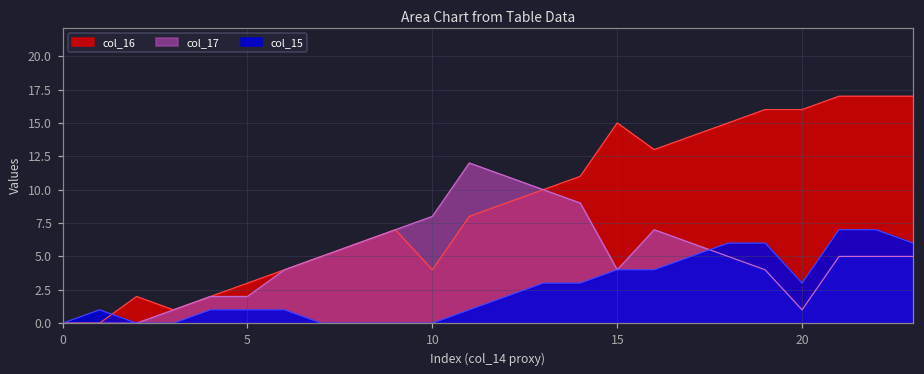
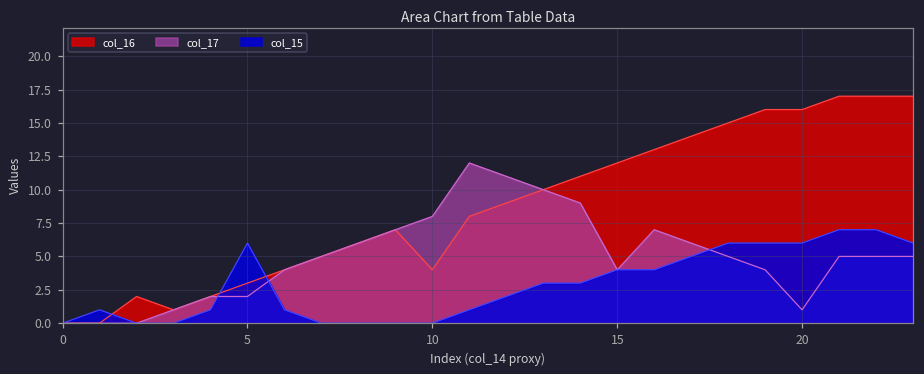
col_15, 5: 1 -> 6
col_16, 15: 15 -> 12
col_15, 20: 3 -> 6
